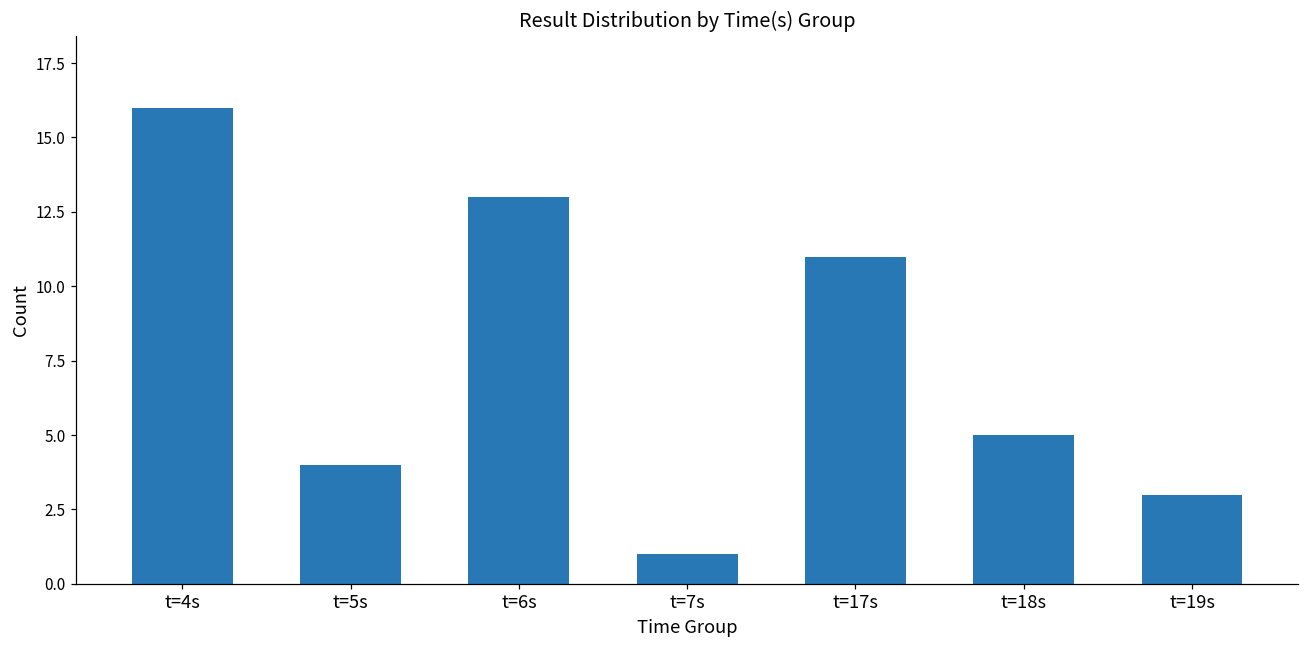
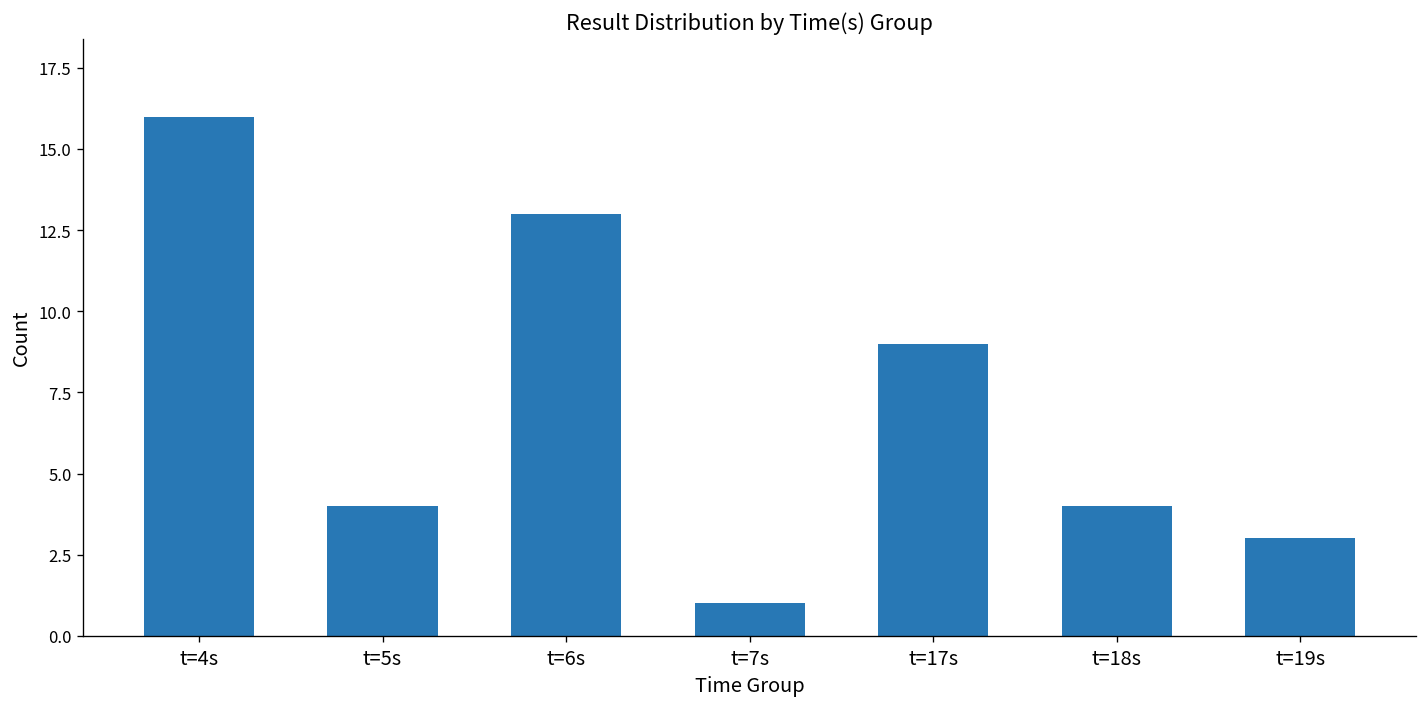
t=17s: 11 -> 9
t=18s: 5 -> 4
